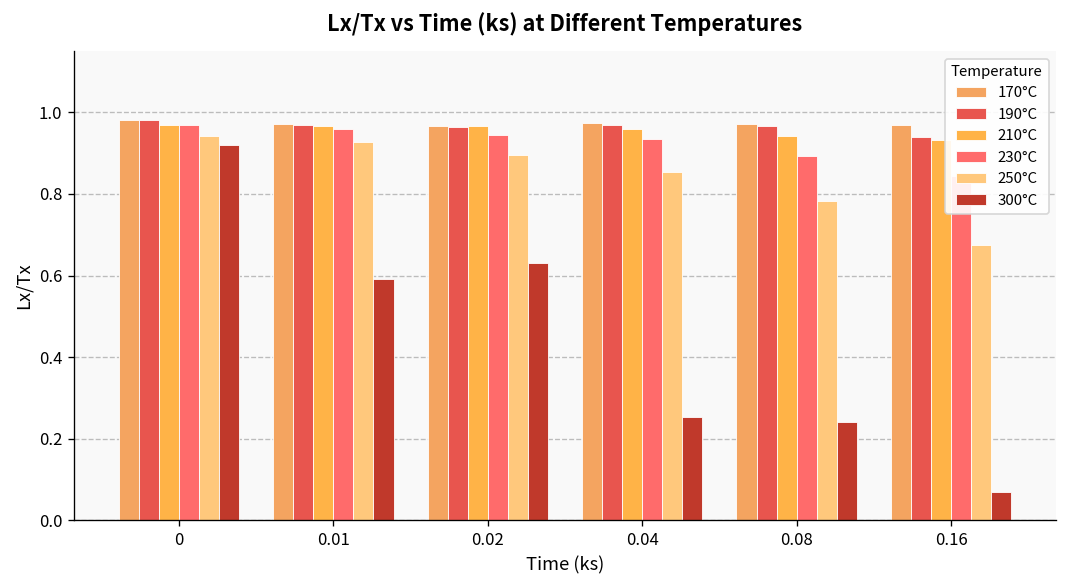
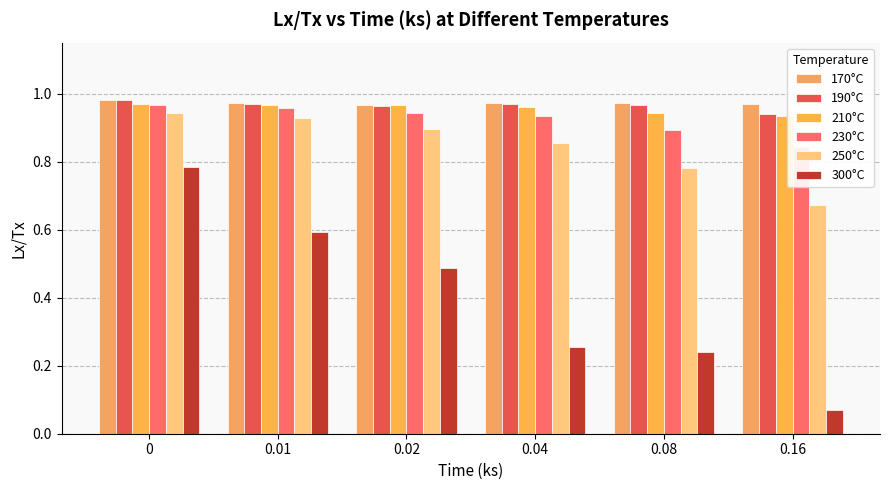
300°C, 0: 0.92 -> 0.78
300°C, 0.02: 0.63 -> 0.49
